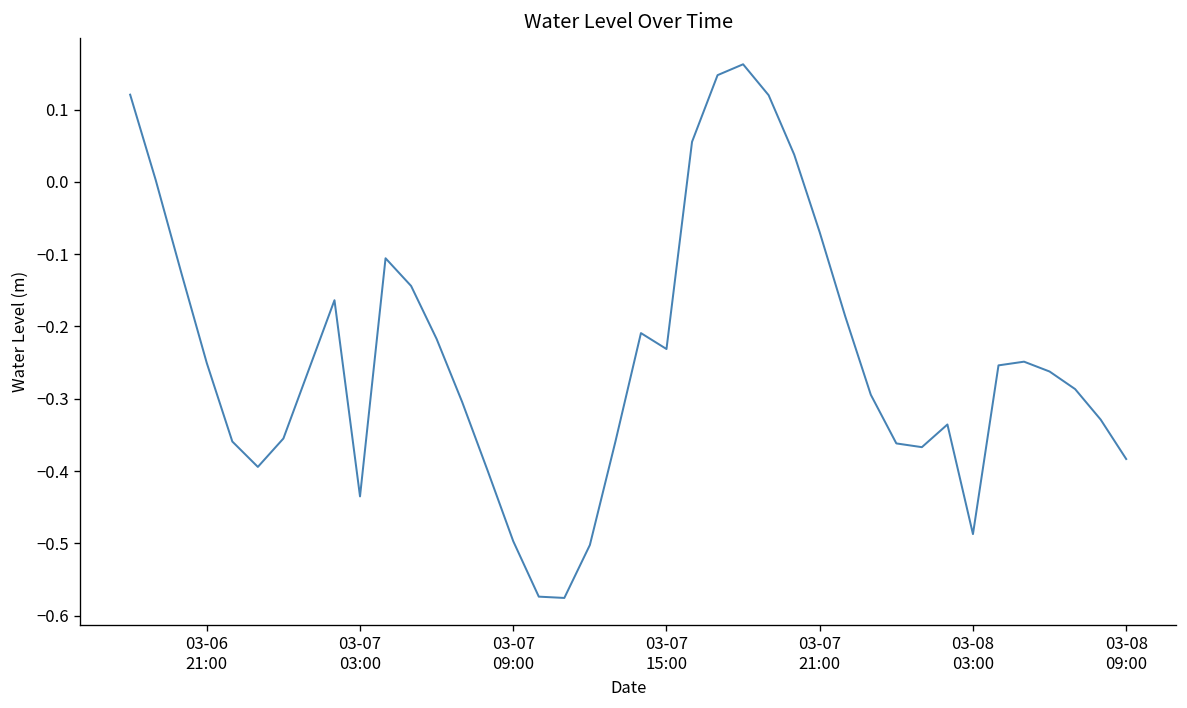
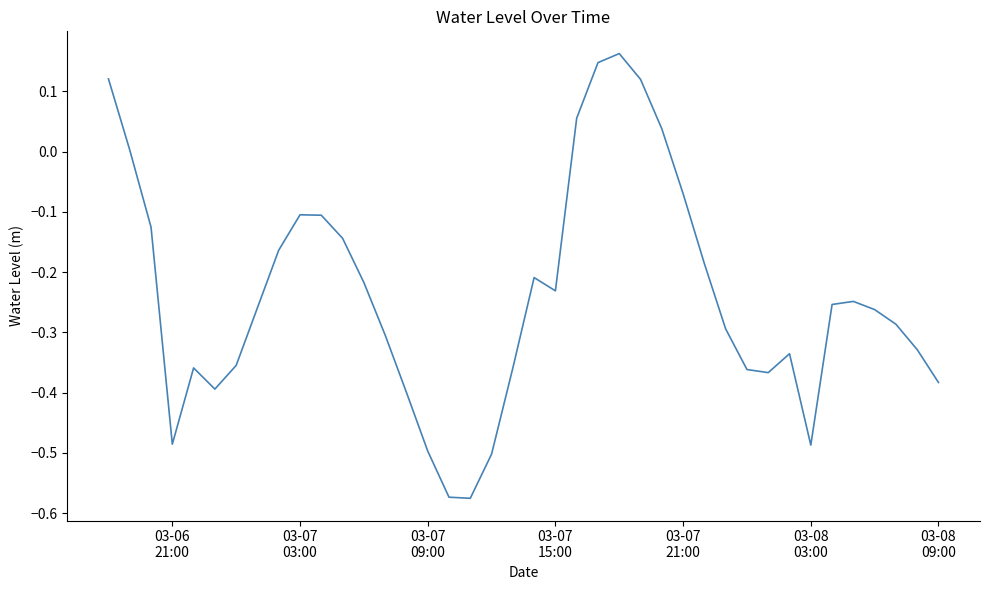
03-06 21:00: -0.25 -> -0.49
03-07 03:00: -0.44 -> -0.11
